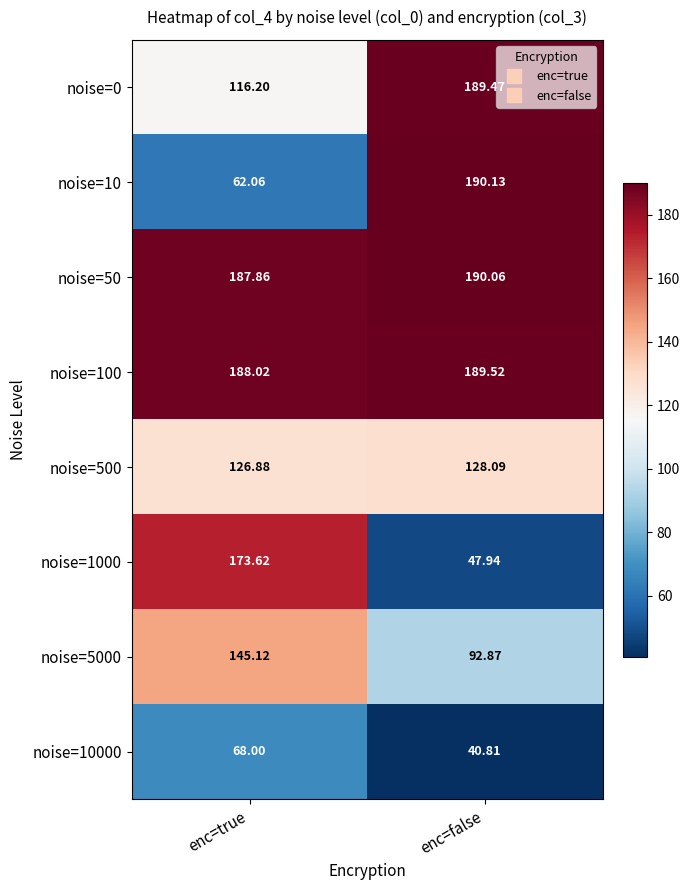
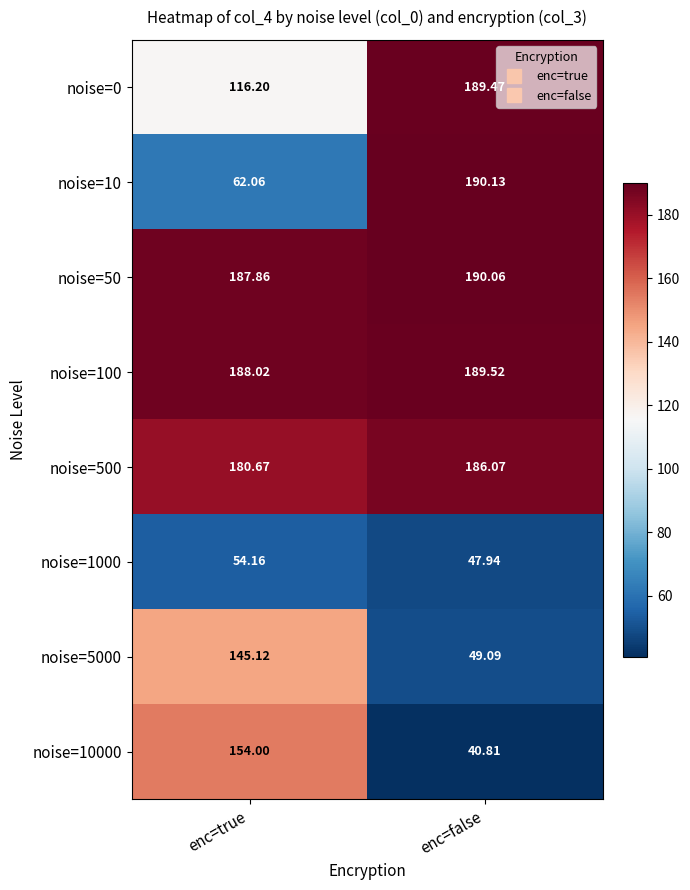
noise=500, enc=true: 126.88 -> 180.67
noise=500, enc=false: 128.09 -> 186.07
noise=1000, enc=true: 173.62 -> 54.16
noise=5000, enc=false: 92.87 -> 49.09
noise=10000, enc=true: 68.00 -> 154.00
